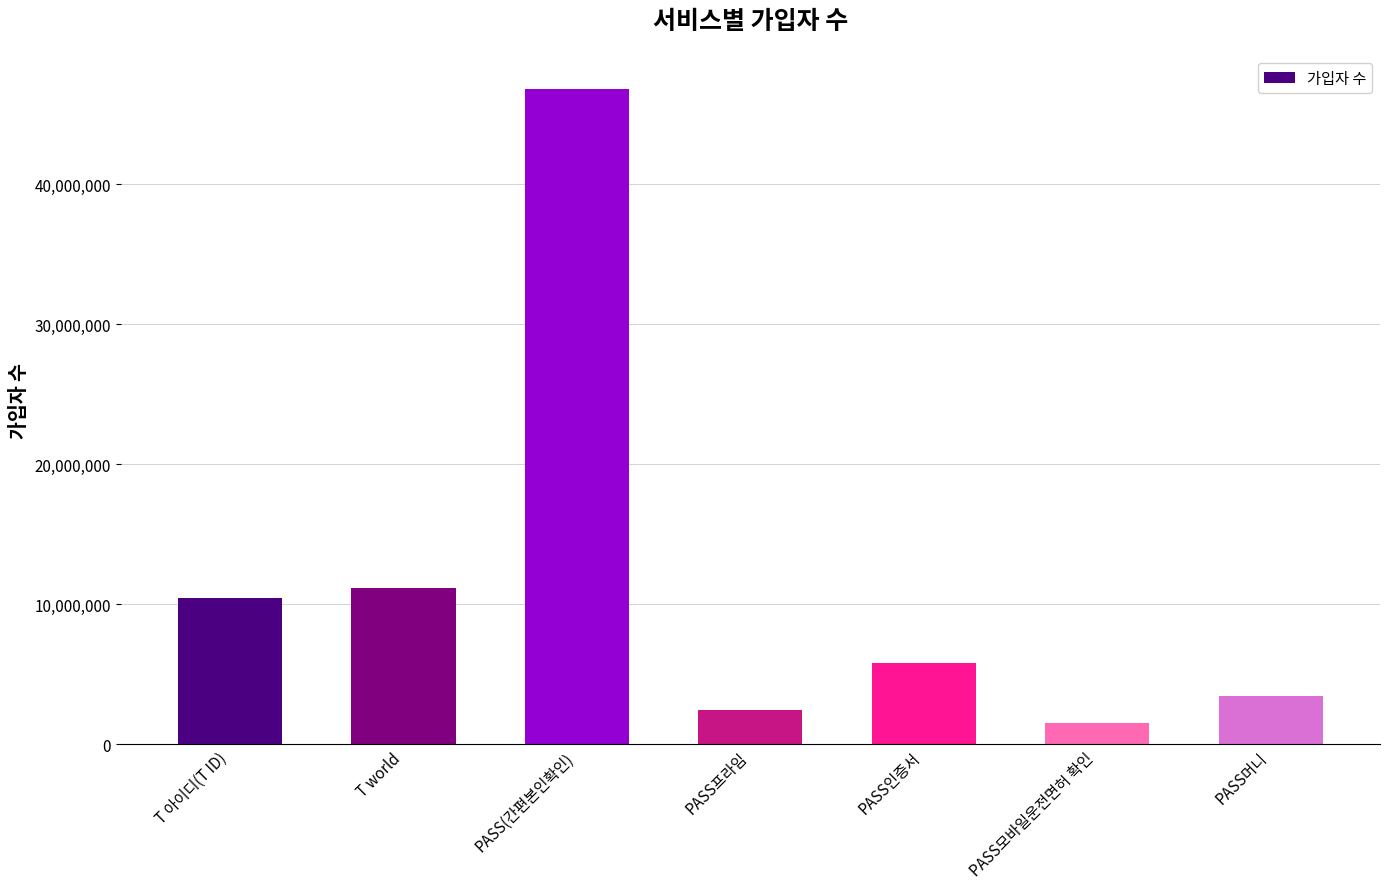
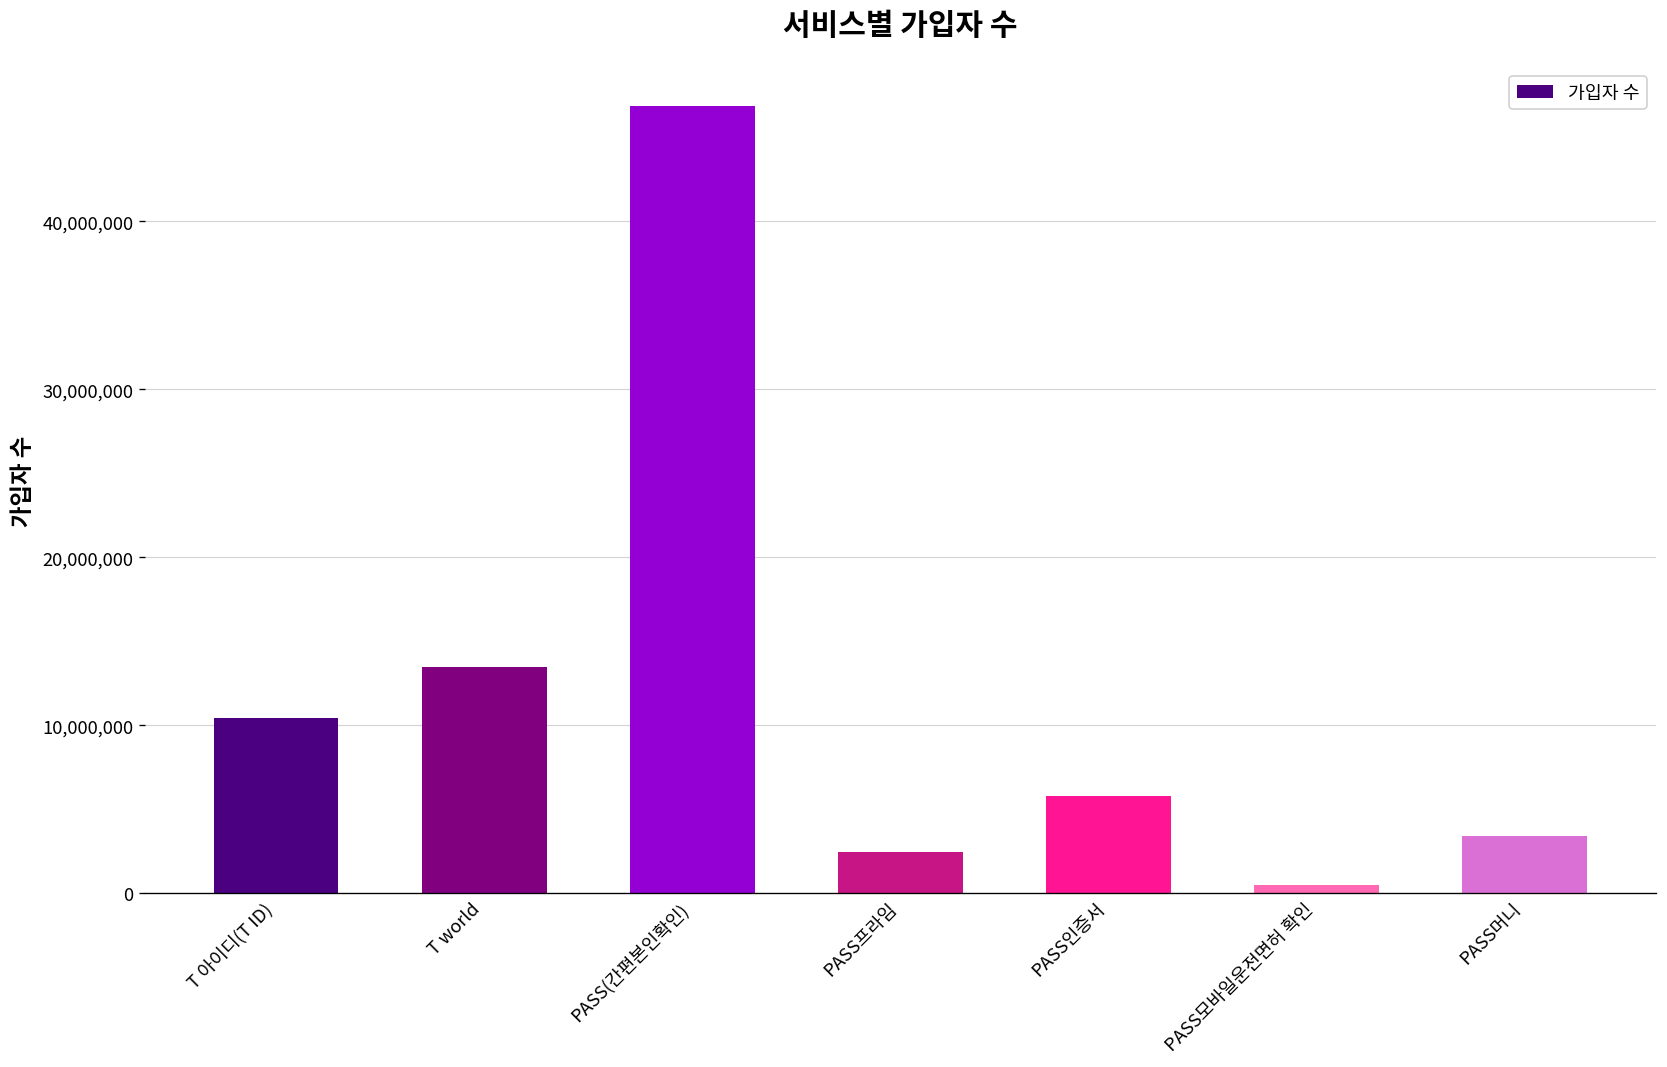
T world: 11,200,000 -> 13,500,000
PASS모바일운전면허 확인: 1,600,000 -> 500,000
